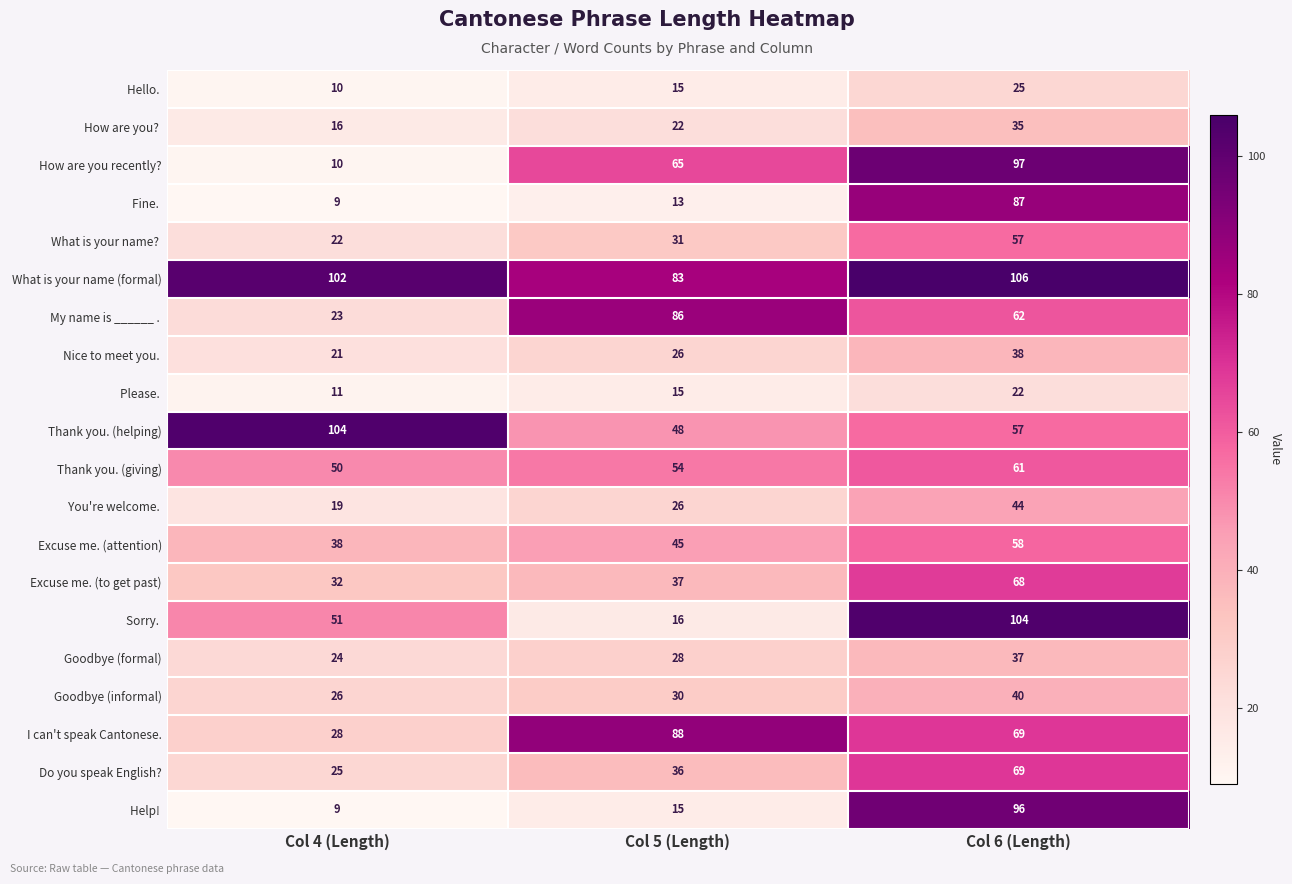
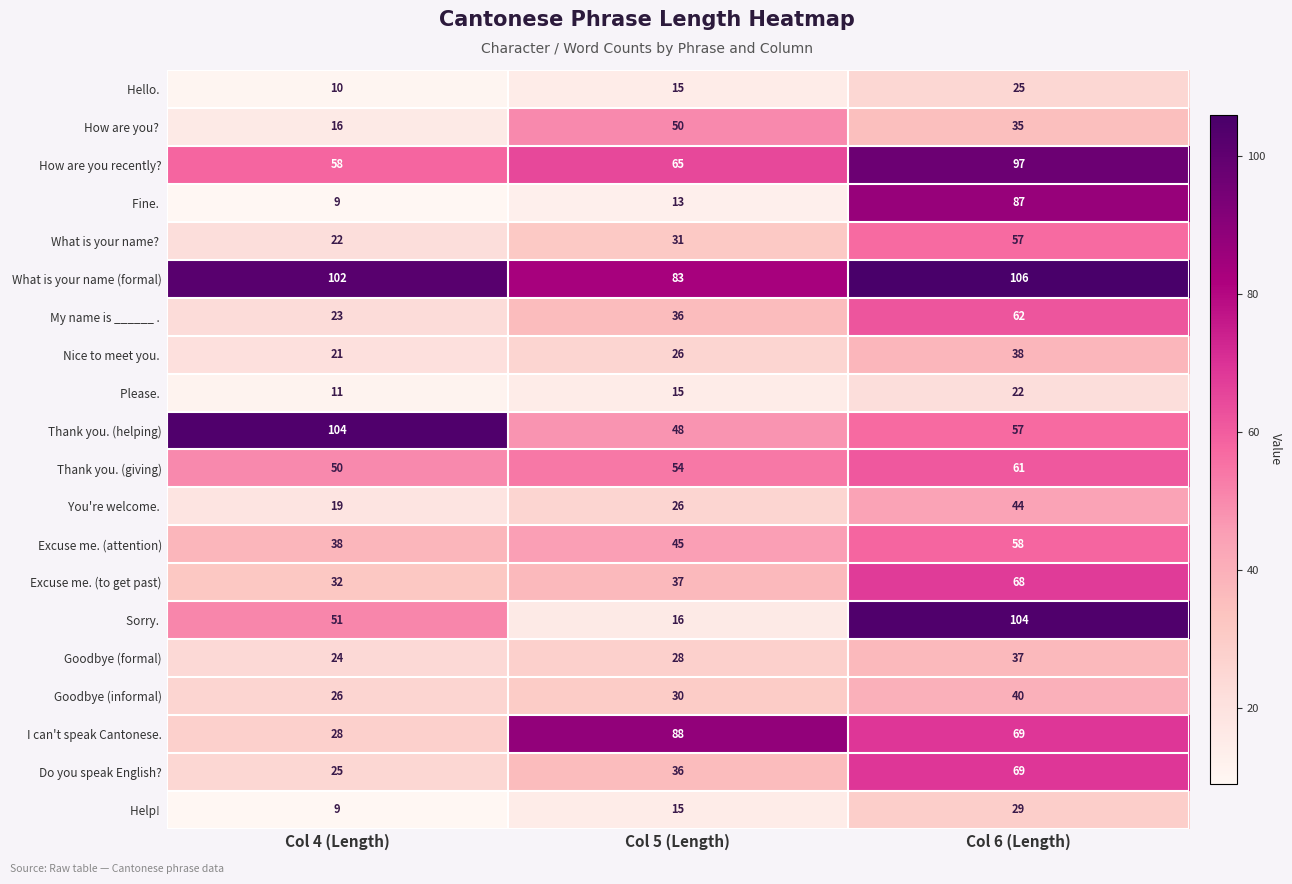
How are you?, Col 5 (Length): 22 -> 50
How are you recently?, Col 4 (Length): 10 -> 58
My name is ______ ., Col 5 (Length): 86 -> 36
Help!, Col 6 (Length): 96 -> 29
